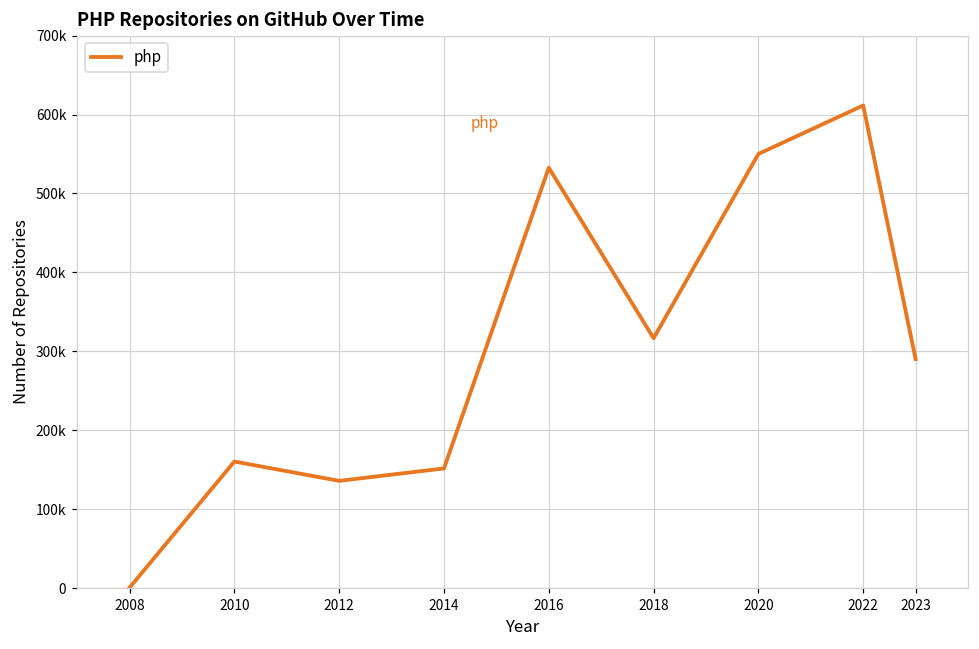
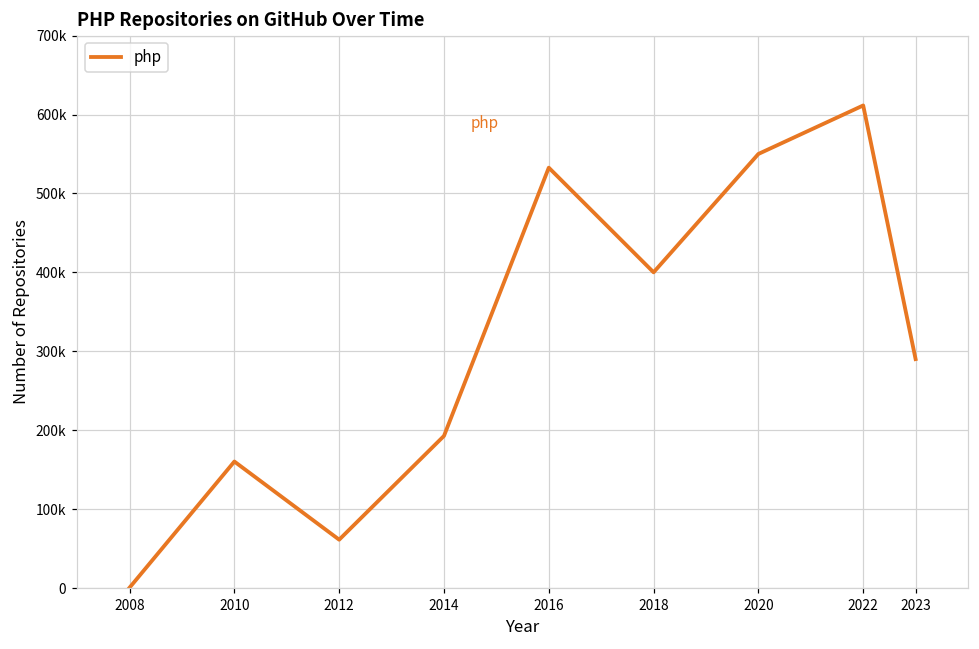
2012: 140000 -> 60000
2014: 150000 -> 190000
2018: 320000 -> 400000
